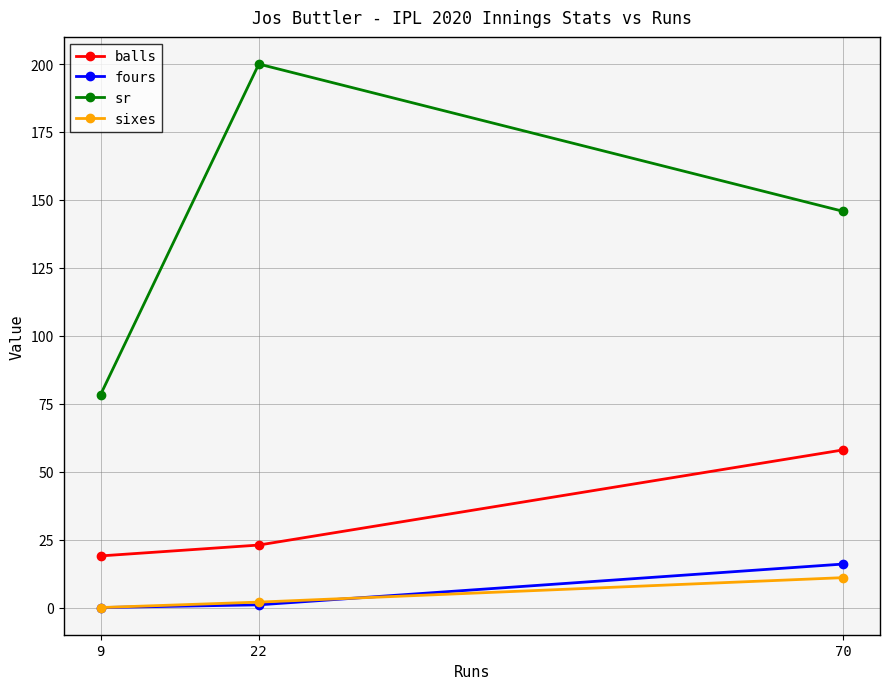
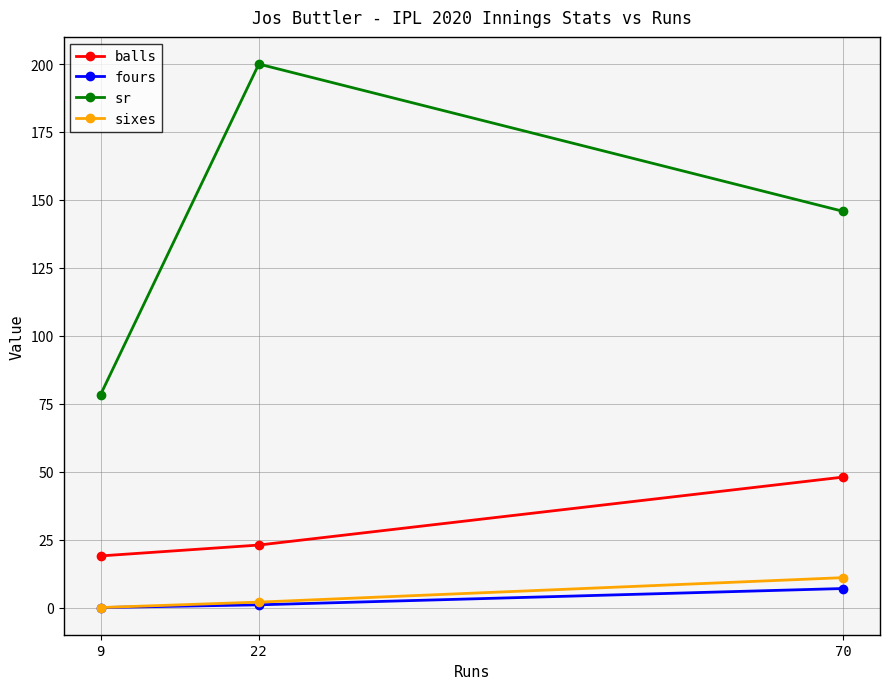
balls, 70: 58 -> 48
fours, 70: 16 -> 7
